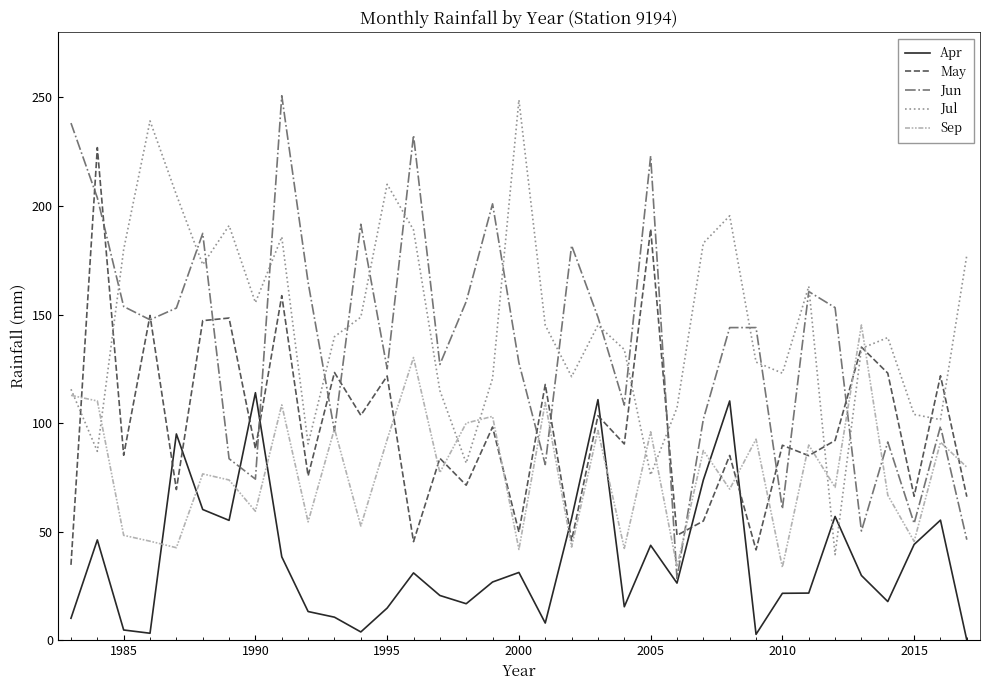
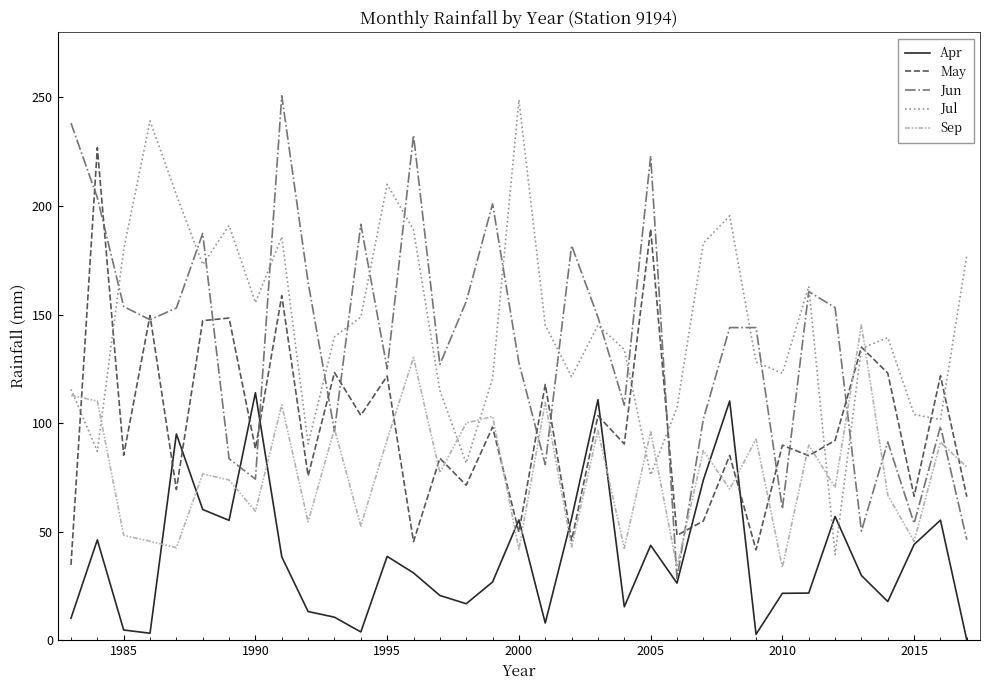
Apr, 1995: 15 -> 39
Apr, 2000: 31 -> 55
